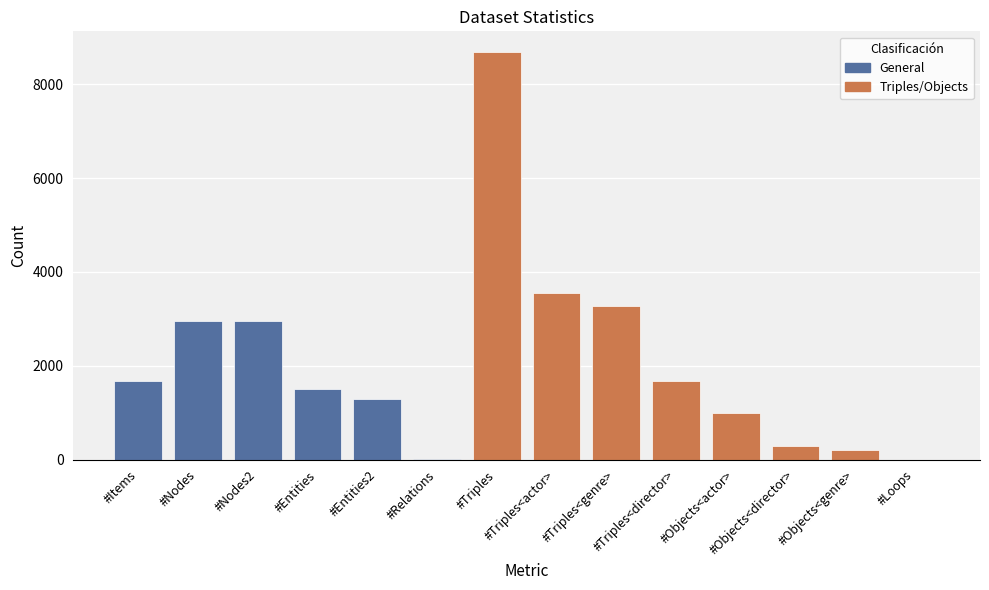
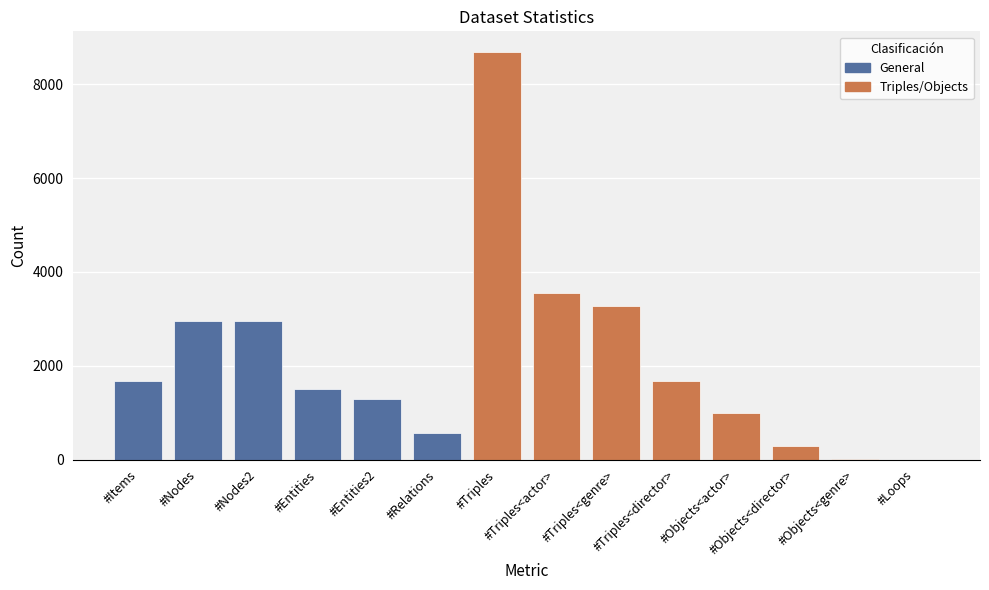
#Relations: 0 -> 600
#Objects<genre>: 200 -> 0
